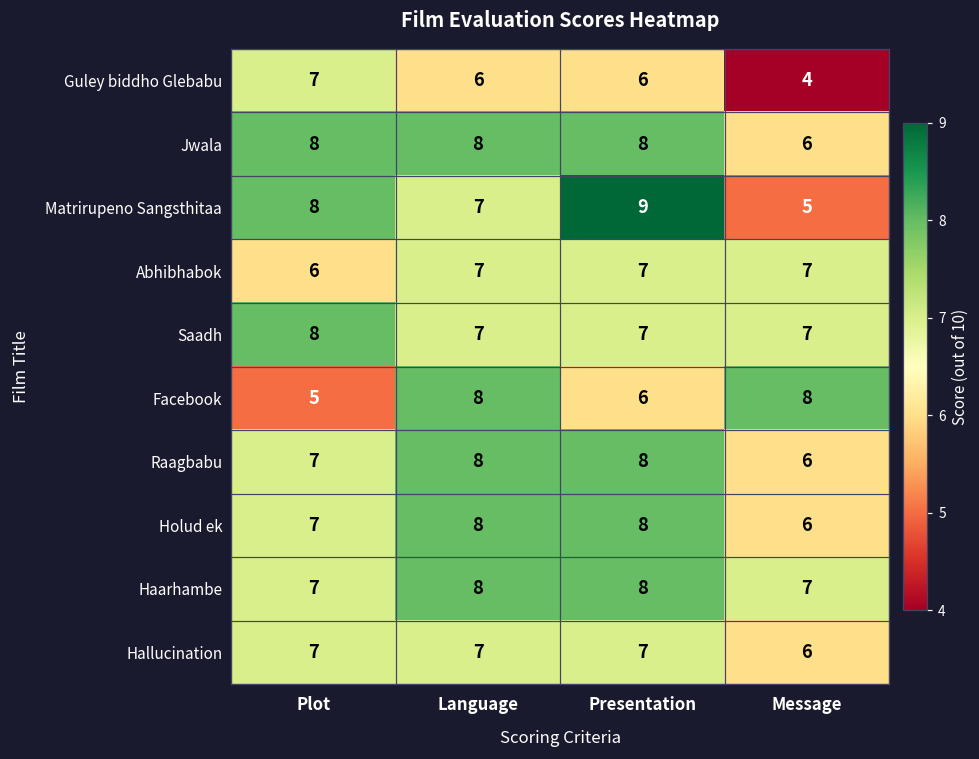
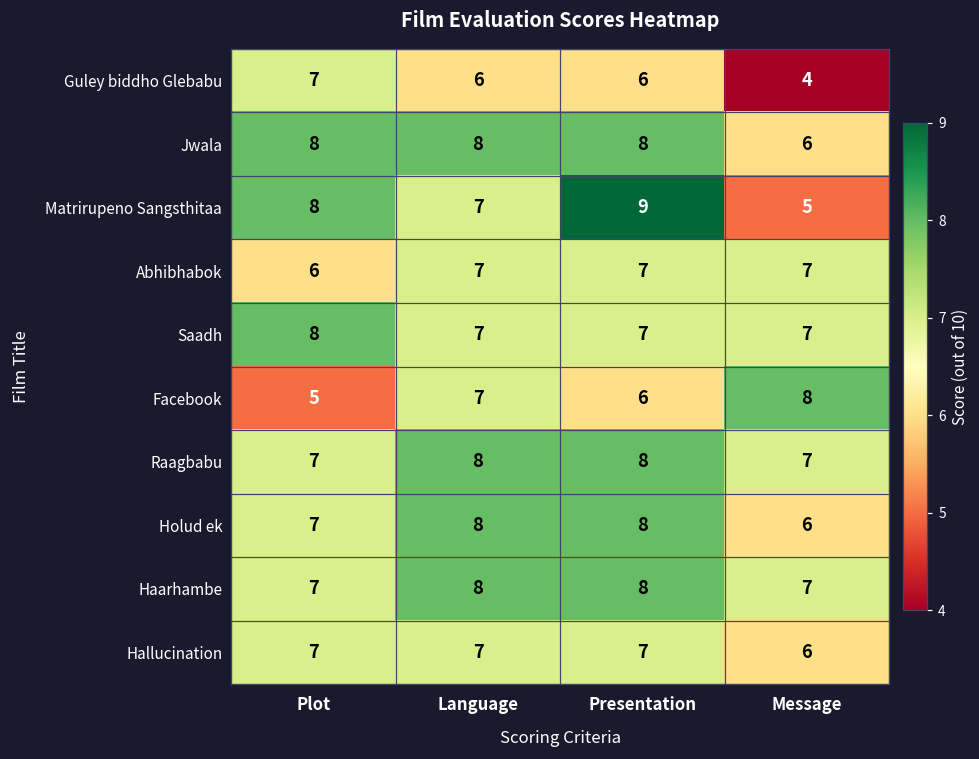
Facebook, Language: 8 -> 7
Raagbabu, Message: 6 -> 7
